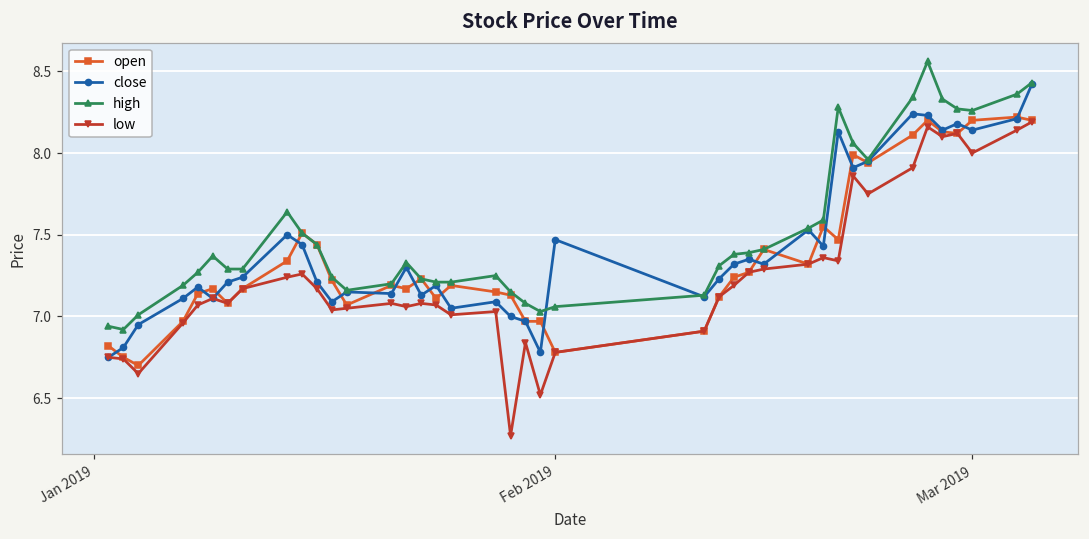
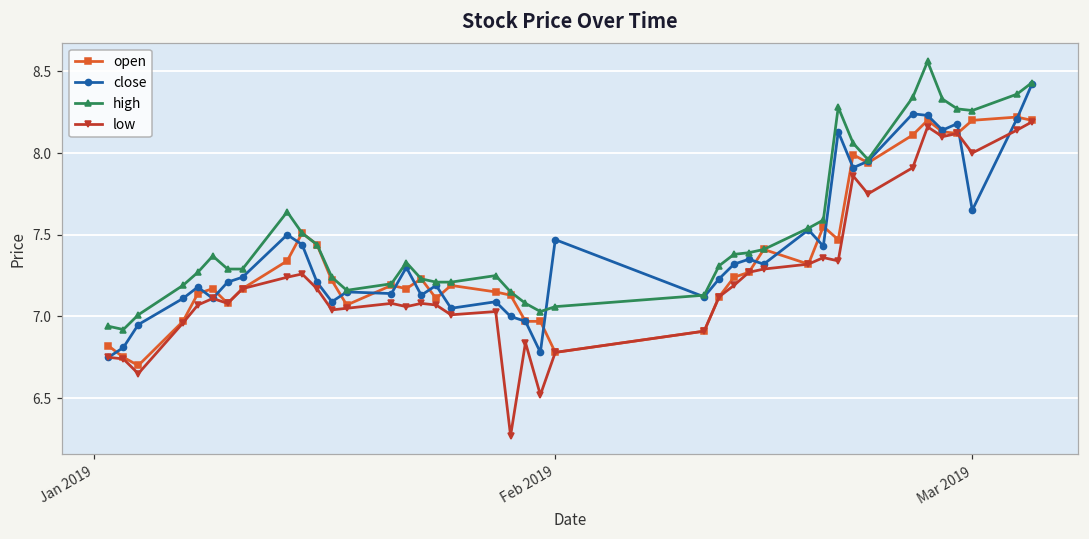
close, Mar 2019: 8.14 -> 7.65
